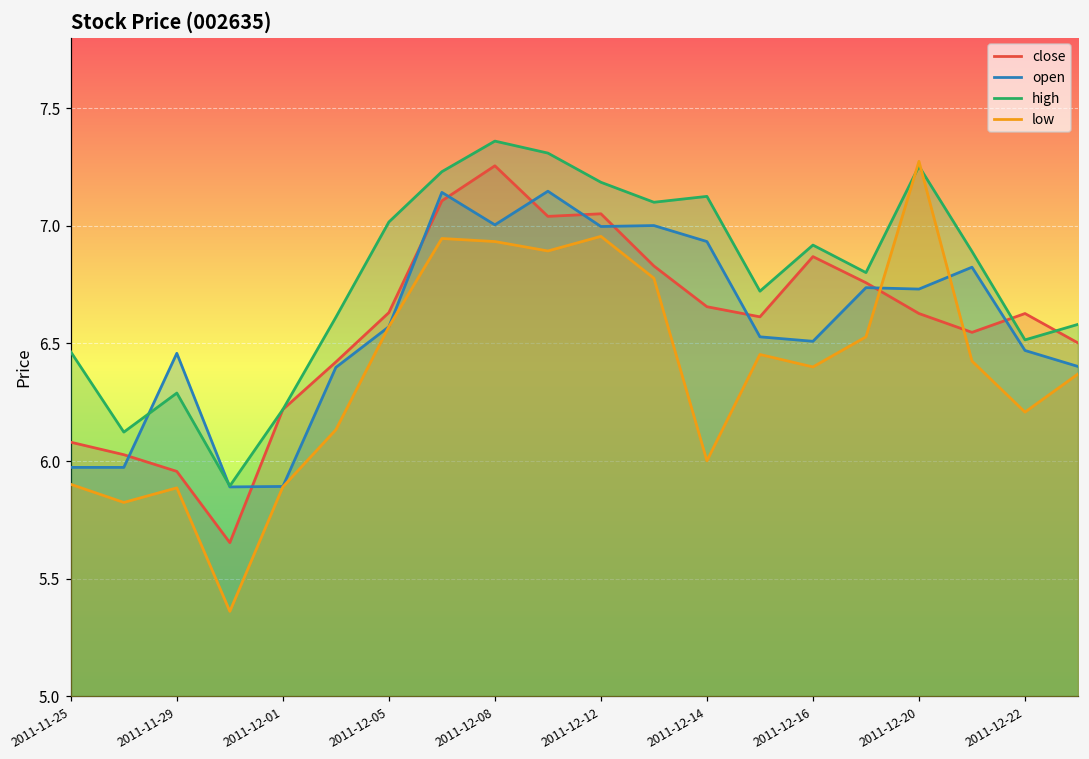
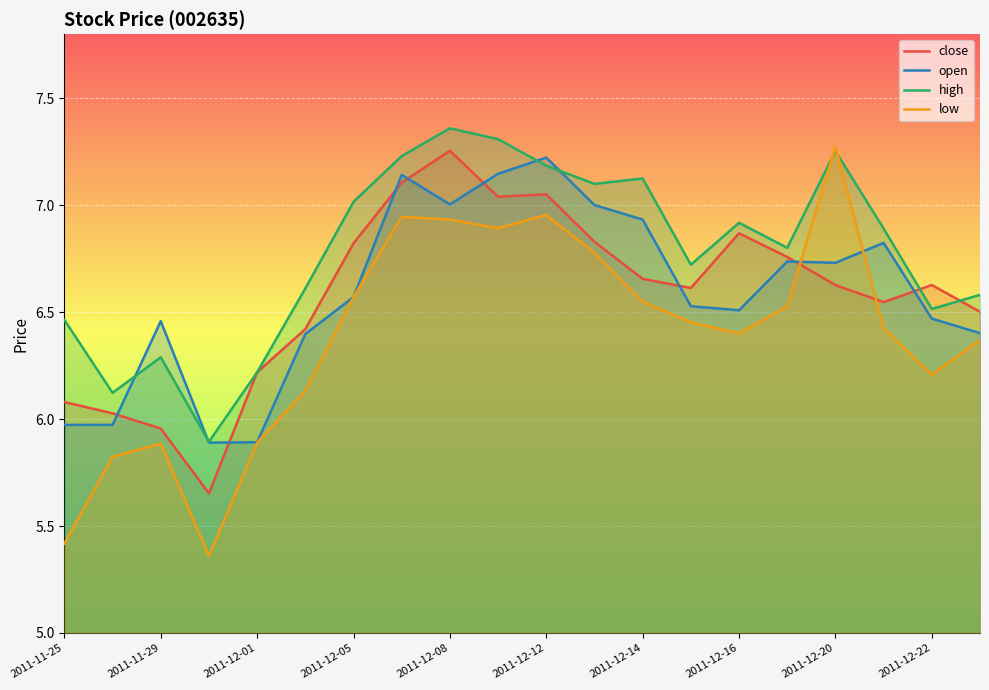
low, 2011-11-25: 5.90 -> 5.42
close, 2011-12-05: 6.63 -> 6.82
open, 2011-12-12: 7.00 -> 7.22
low, 2011-12-14: 6.00 -> 6.55
